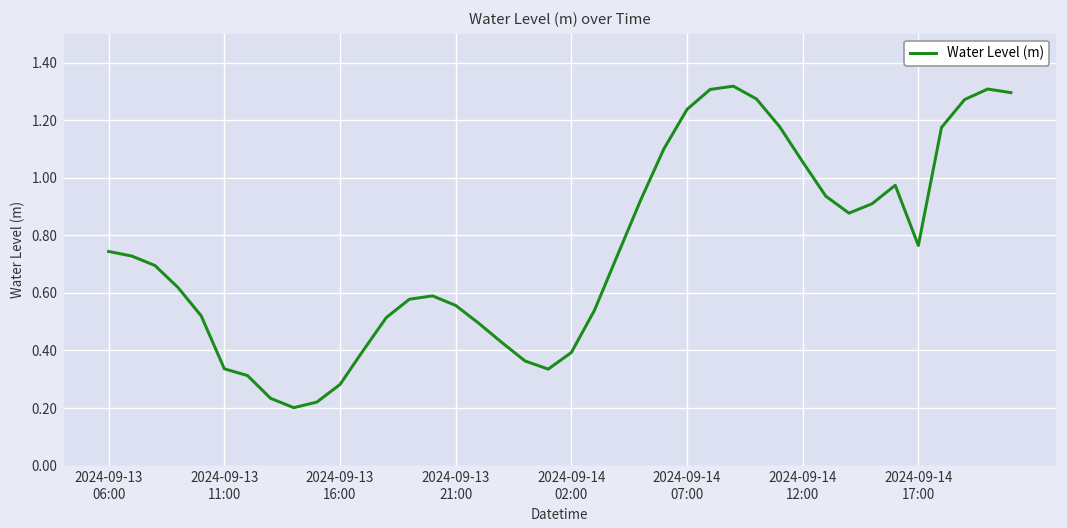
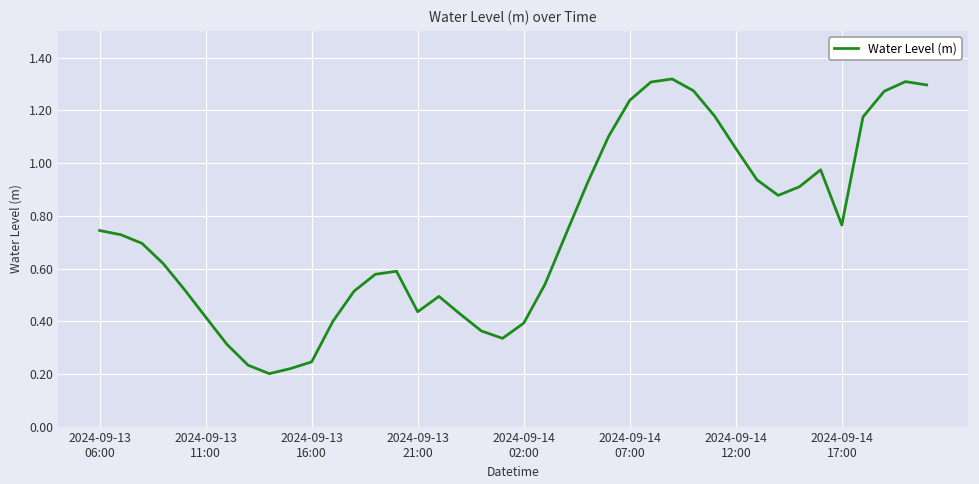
2024-09-13 11:00: 0.34 -> 0.42
2024-09-13 16:00: 0.28 -> 0.25
2024-09-13 21:00: 0.56 -> 0.44
